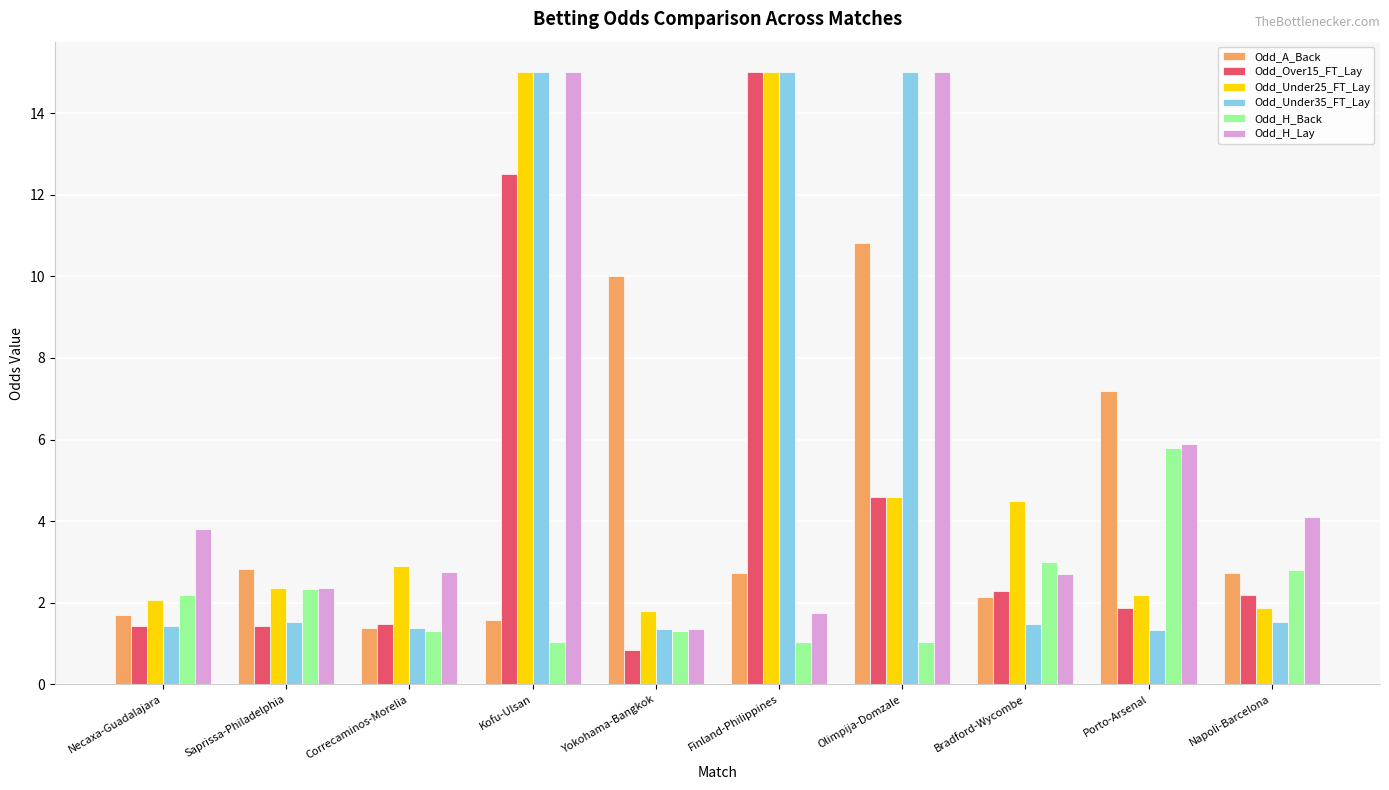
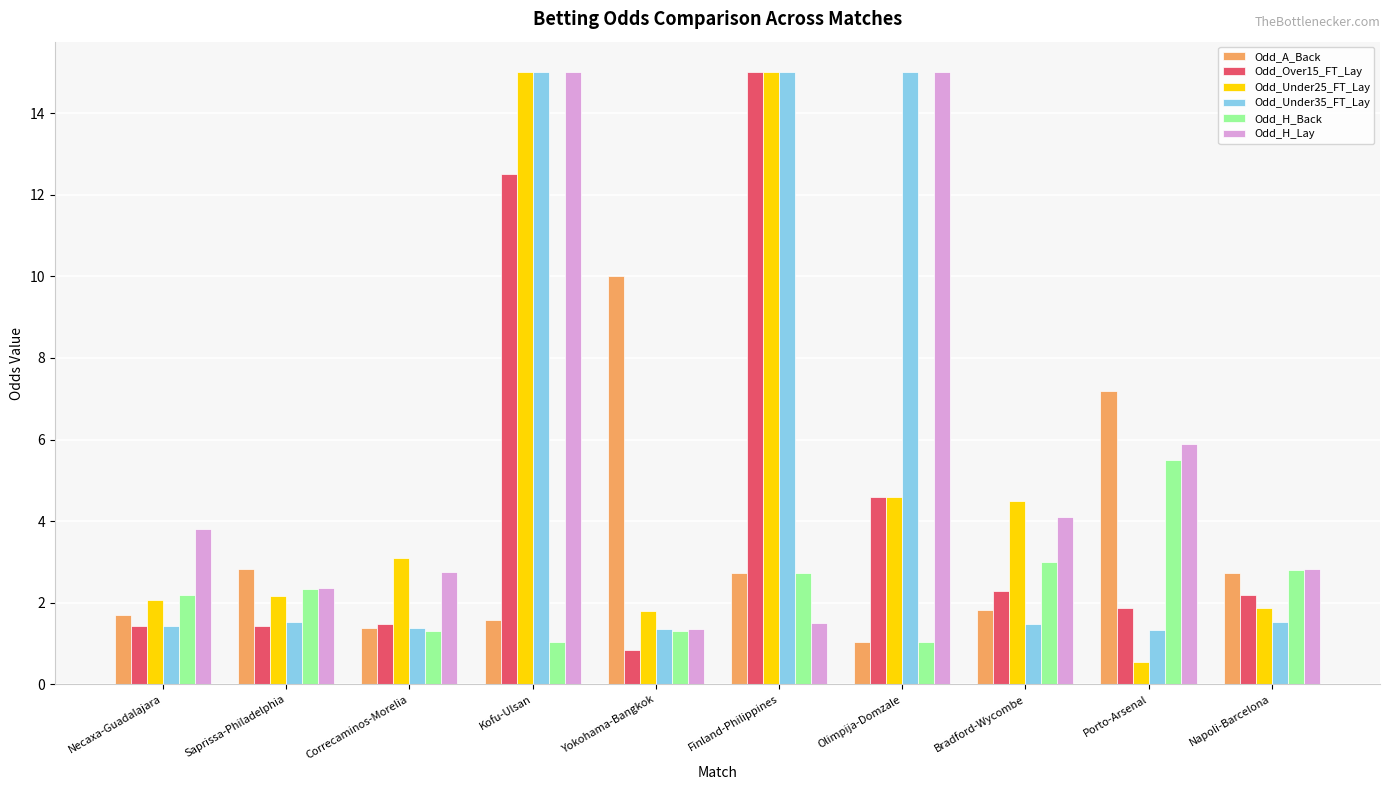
Odd_Under25_FT_Lay, Saprissa-Philadelphia: 2.4 -> 2.2
Odd_Under25_FT_Lay, Correcaminos-Morelia: 2.9 -> 3.1
Odd_H_Back, Finland-Philippines: 1.1 -> 2.7
Odd_H_Lay, Finland-Philippines: 1.8 -> 1.5
Odd_A_Back, Olimpija-Domzale: 10.8 -> 1.0
Odd_A_Back, Bradford-Wycombe: 2.1 -> 1.8
Odd_H_Lay, Bradford-Wycombe: 2.7 -> 4.1
Odd_Under25_FT_Lay, Porto-Arsenal: 2.2 -> 0.6
Odd_H_Back, Porto-Arsenal: 5.8 -> 5.5
Odd_H_Lay, Napoli-Barcelona: 4.1 -> 2.8
